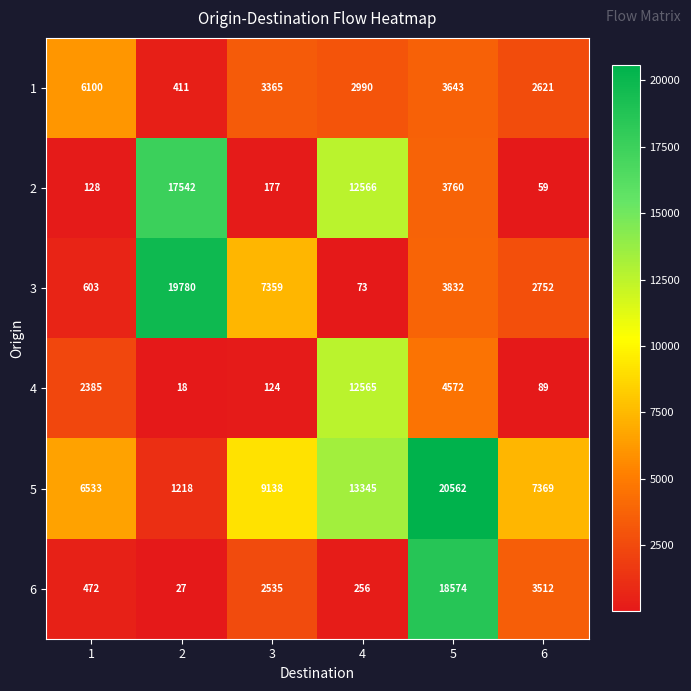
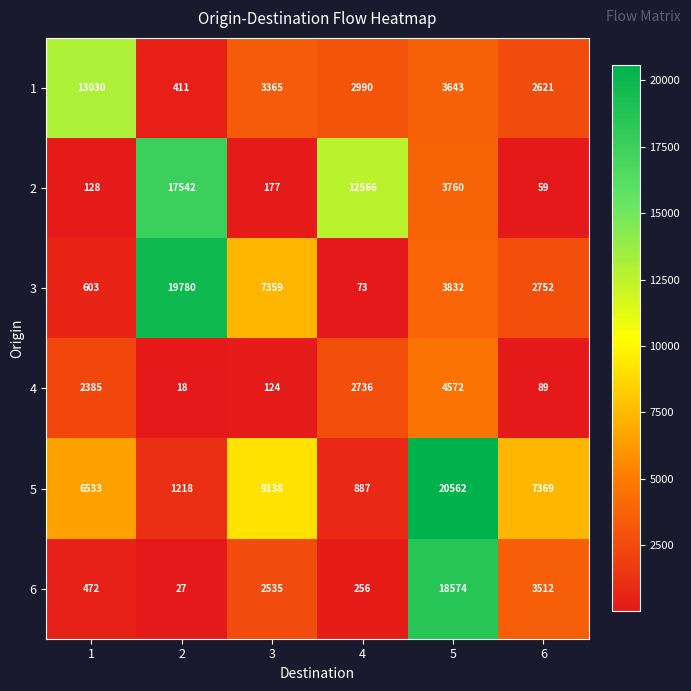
1, 1: 6100 -> 13030
4, 4: 12565 -> 2736
5, 4: 13345 -> 887
